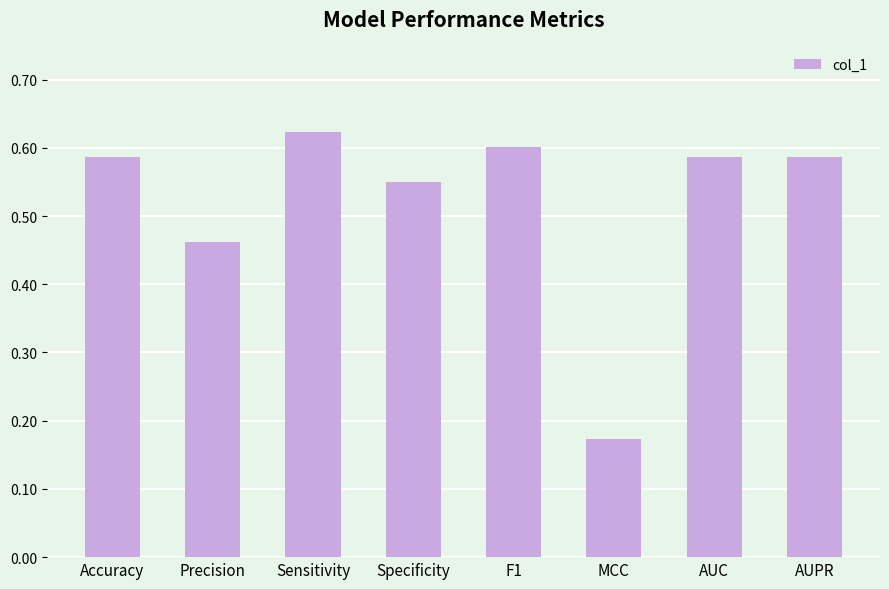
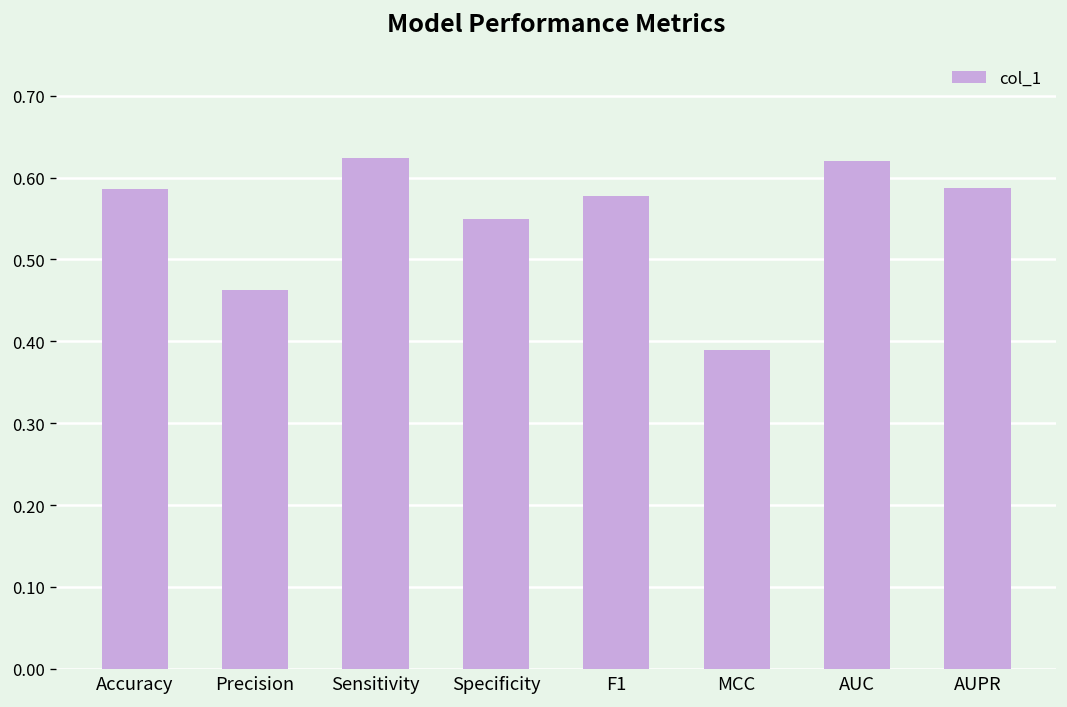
F1: 0.60 -> 0.58
MCC: 0.17 -> 0.39
AUC: 0.59 -> 0.62
